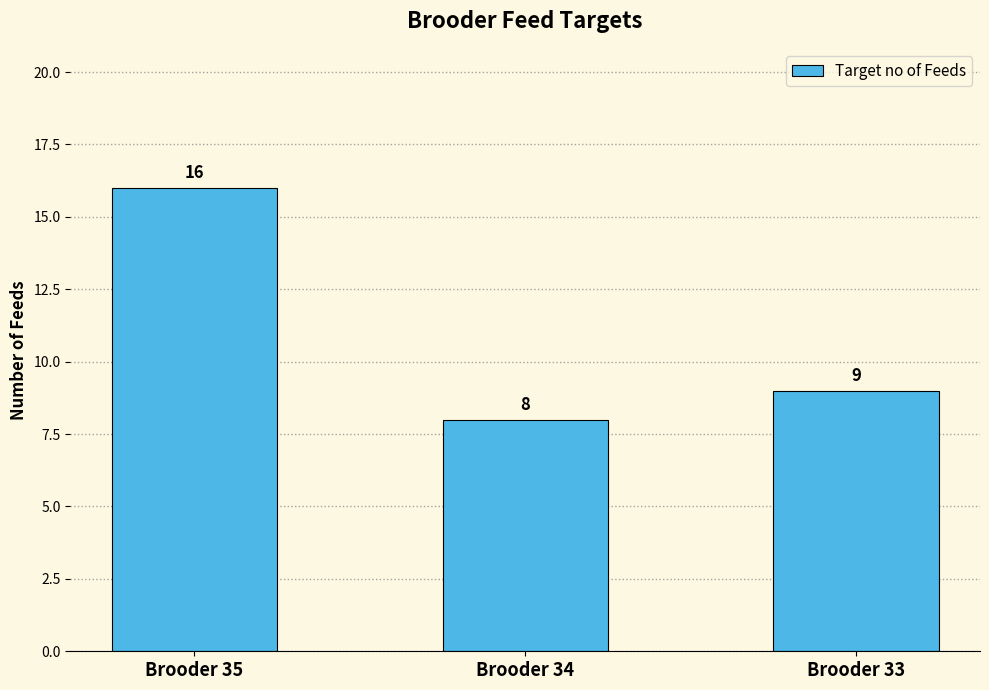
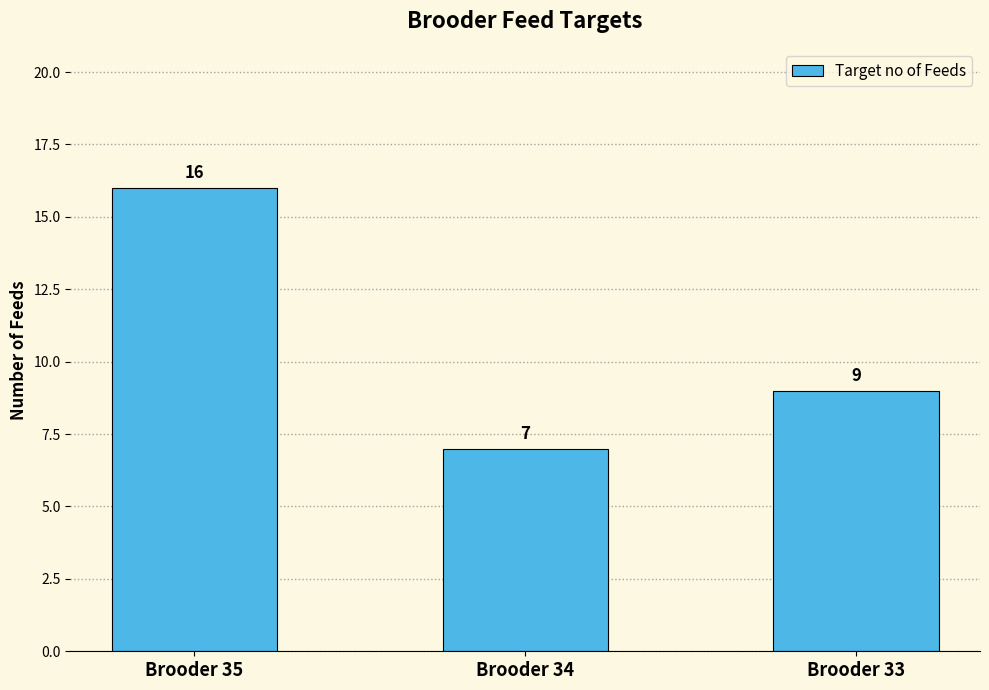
Brooder 34: 8 -> 7
